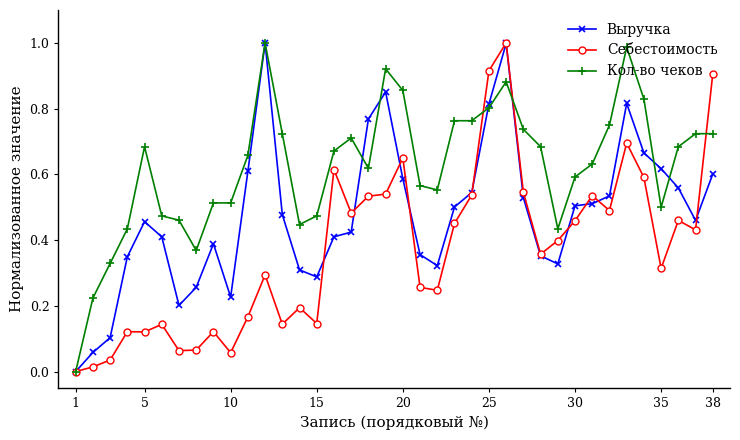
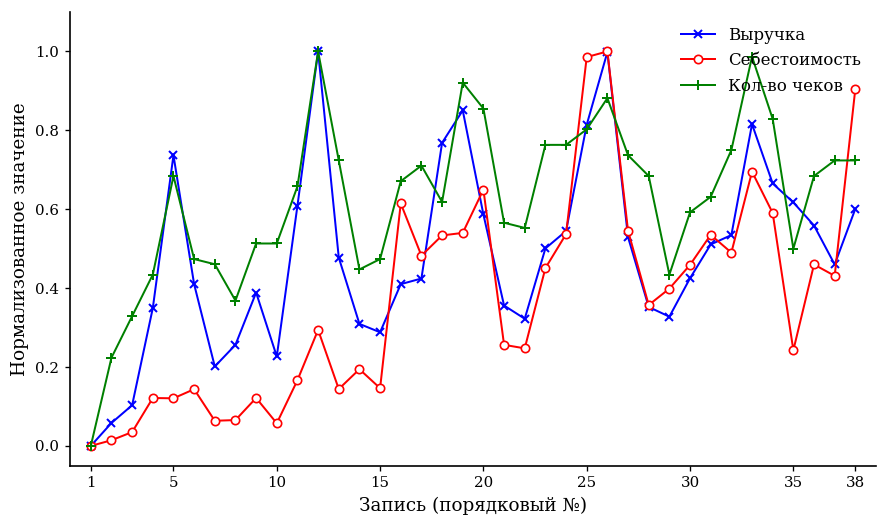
Выручка, 5: 0.46 -> 0.74
Себестоимость, 25: 0.92 -> 0.99
Выручка, 30: 0.50 -> 0.43
Себестоимость, 35: 0.31 -> 0.24
